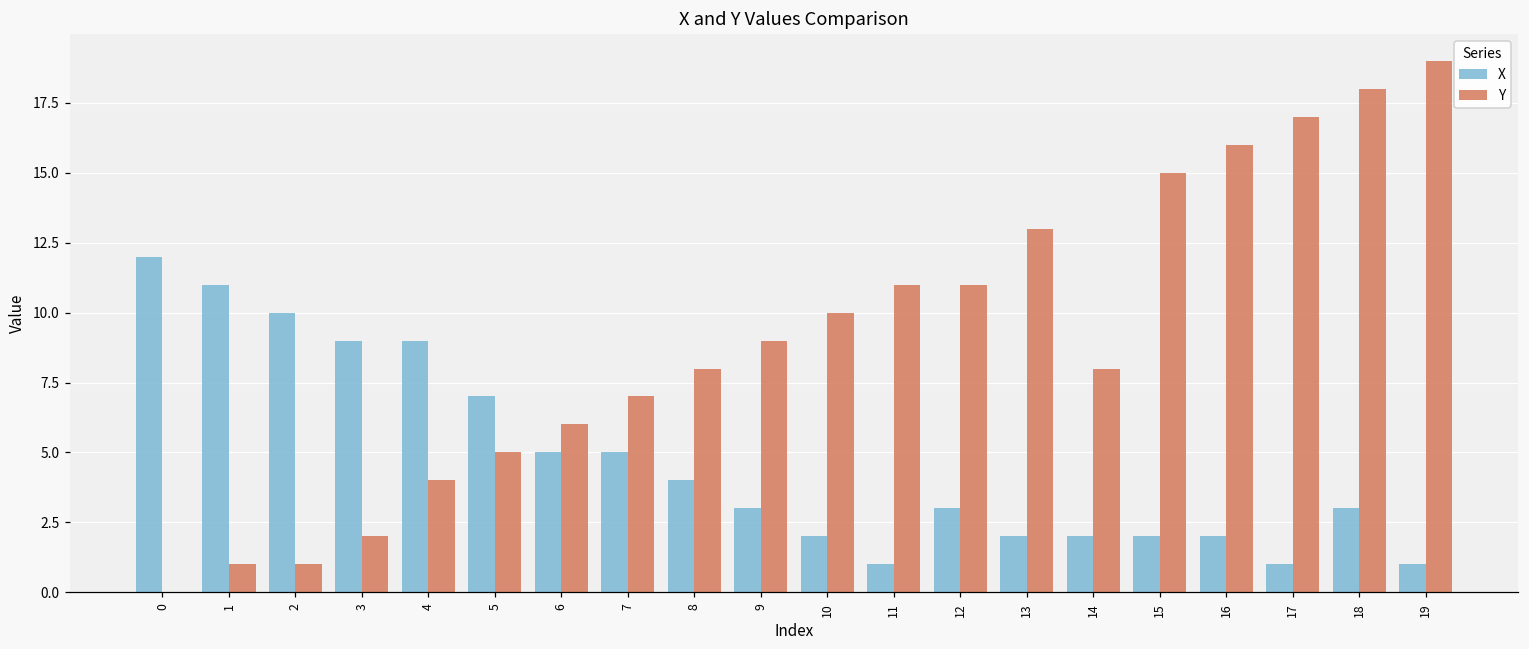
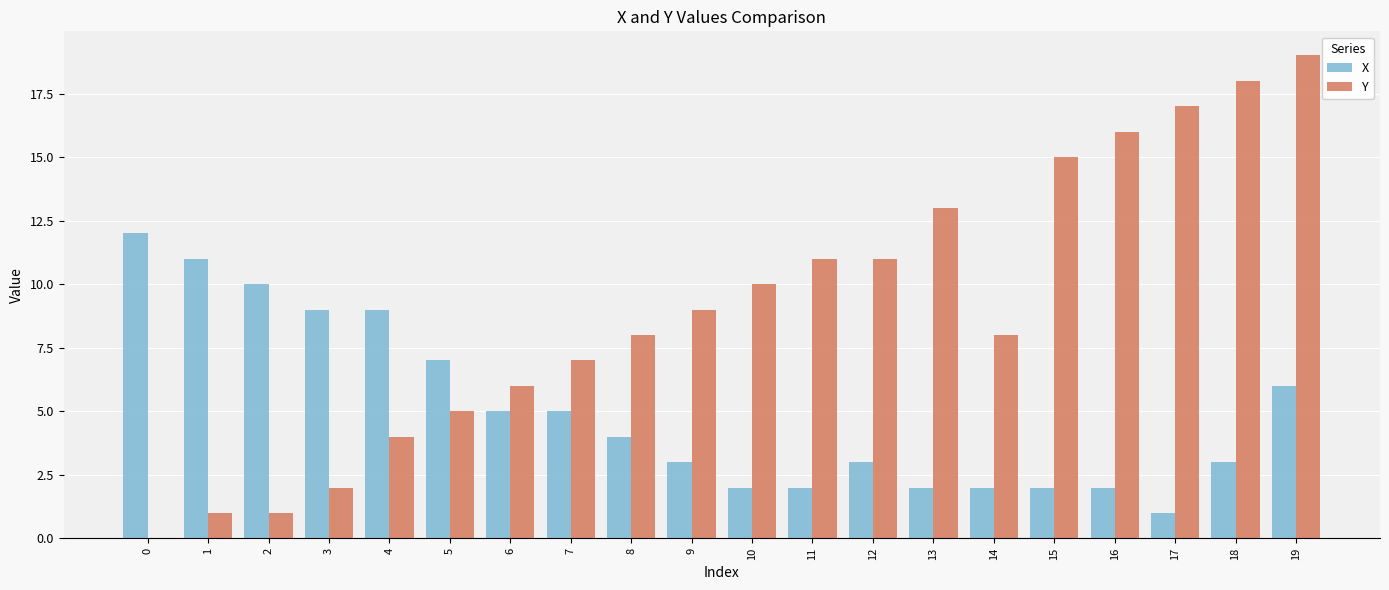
X, 11: 1 -> 2
X, 19: 1 -> 6
